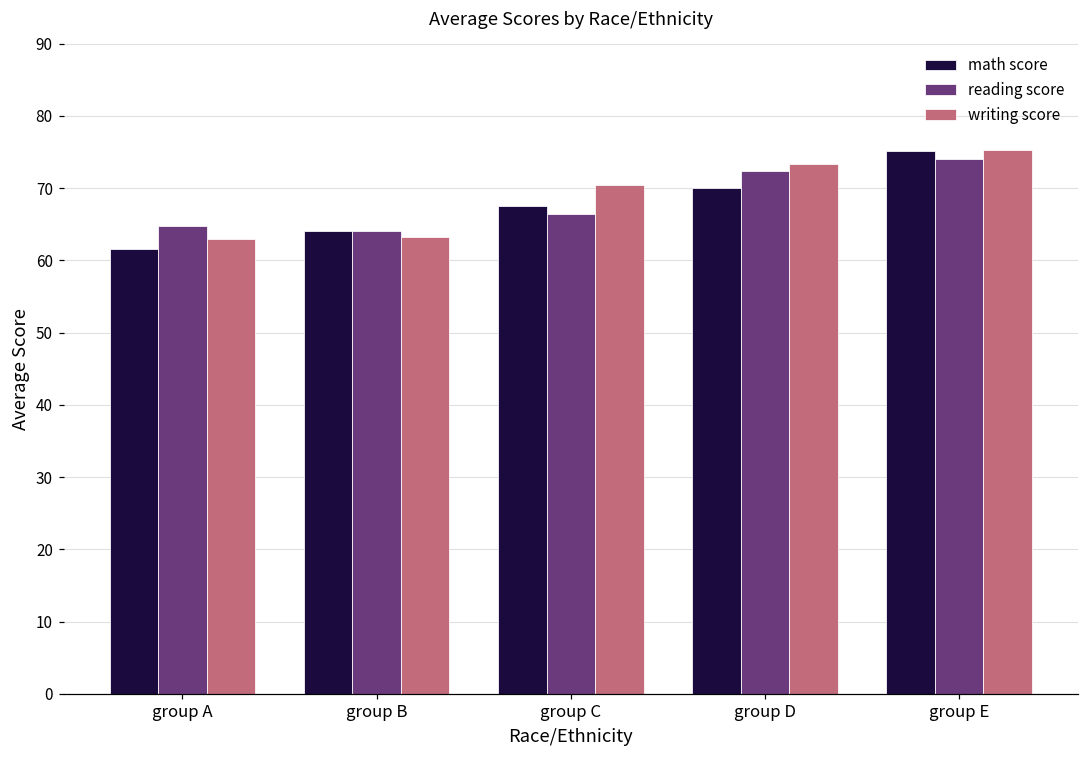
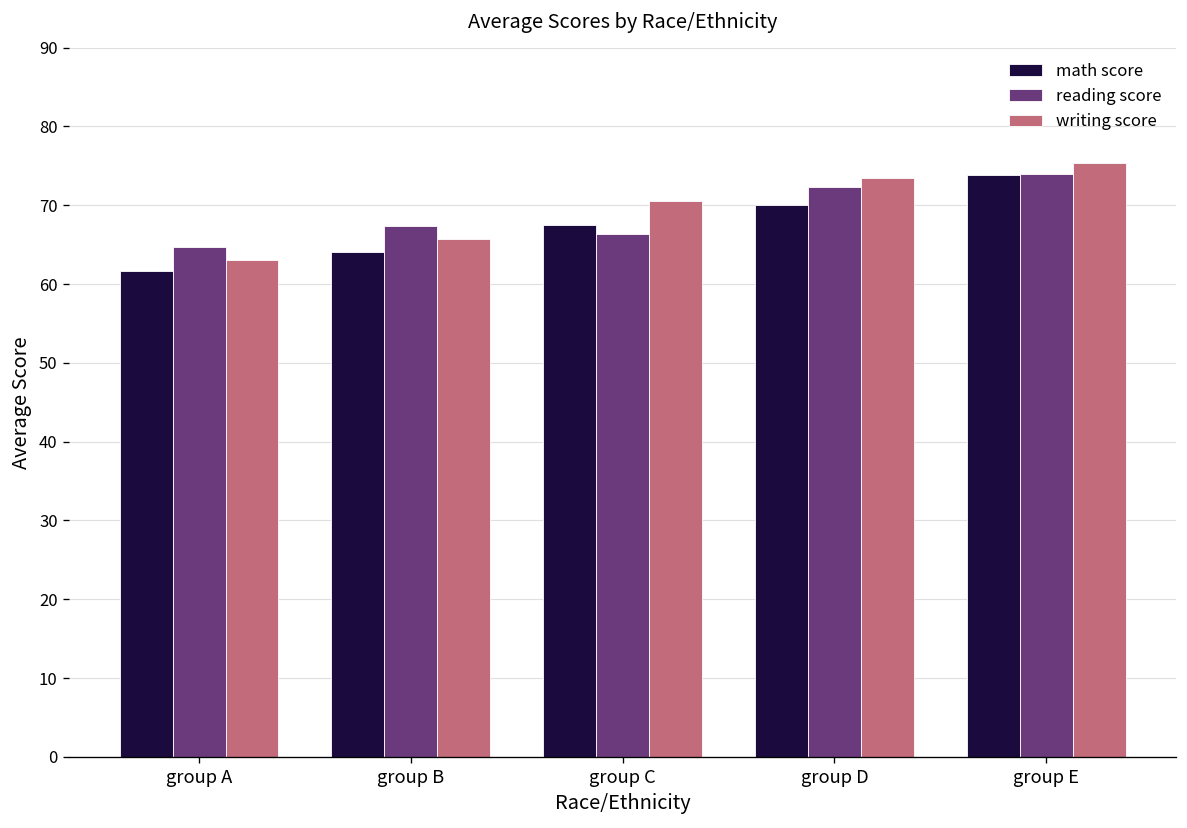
reading score, group B: 64 -> 67
writing score, group B: 63 -> 66
math score, group E: 75 -> 74
